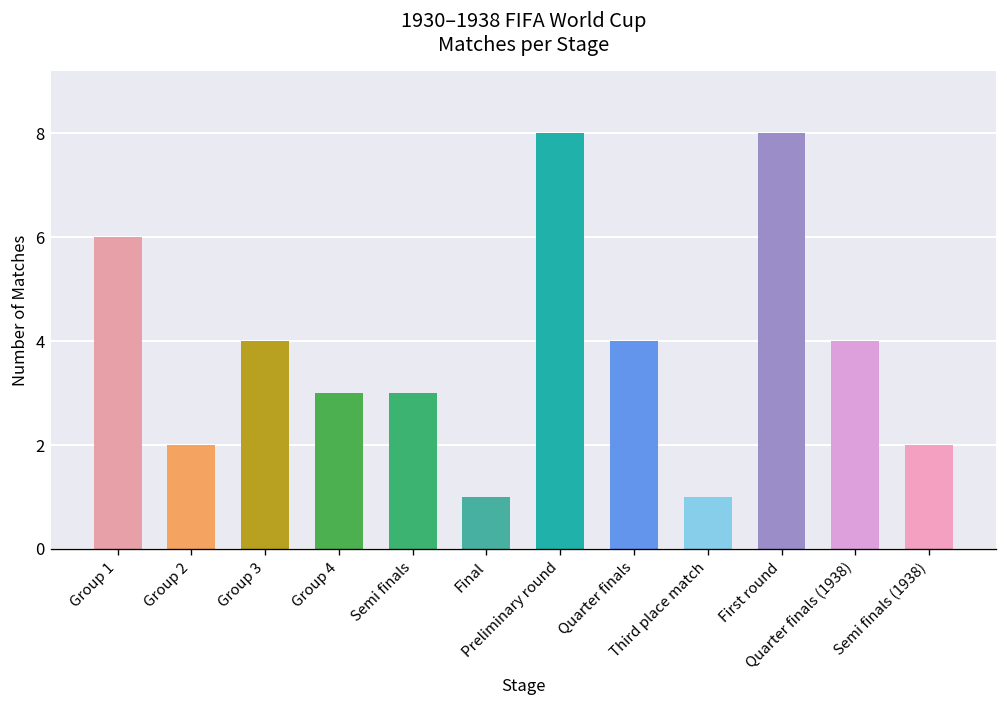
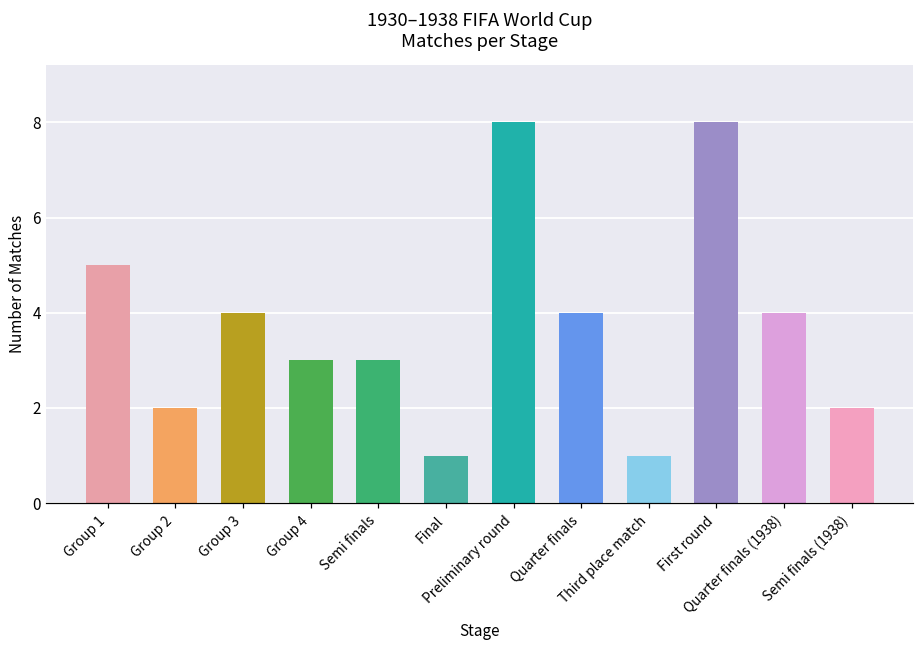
Group 1: 6 -> 5
